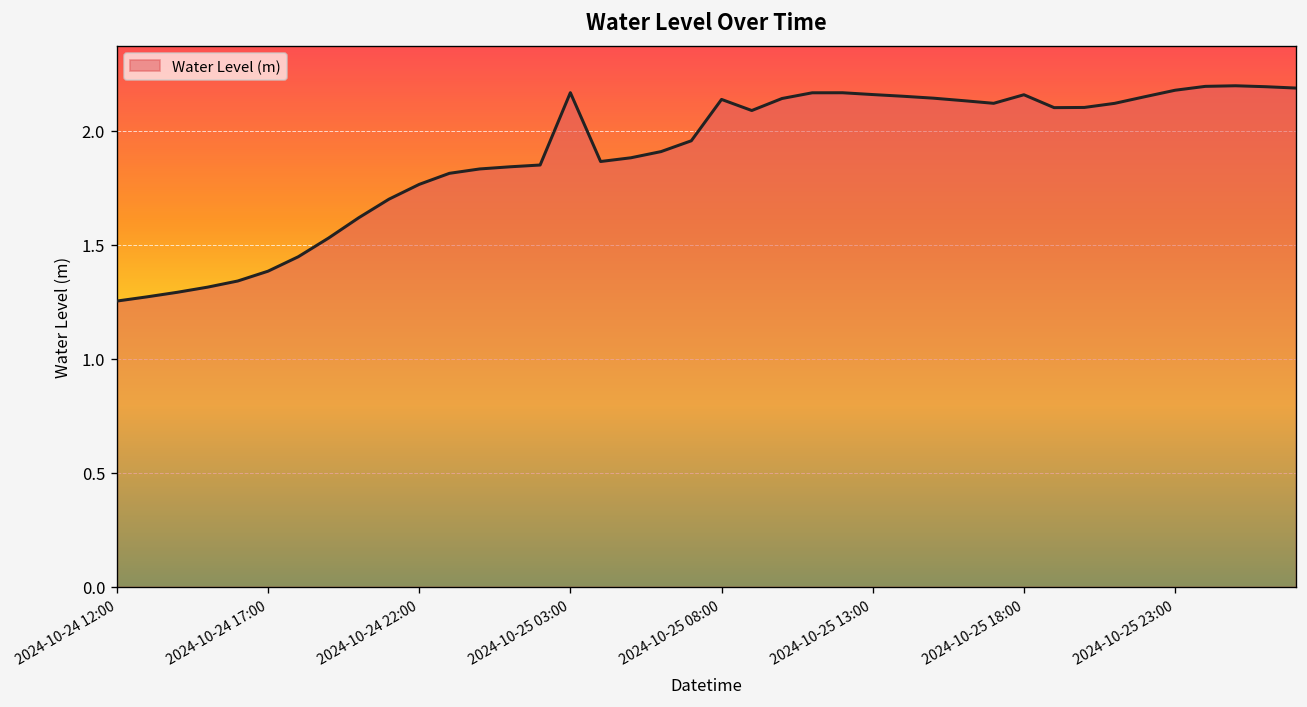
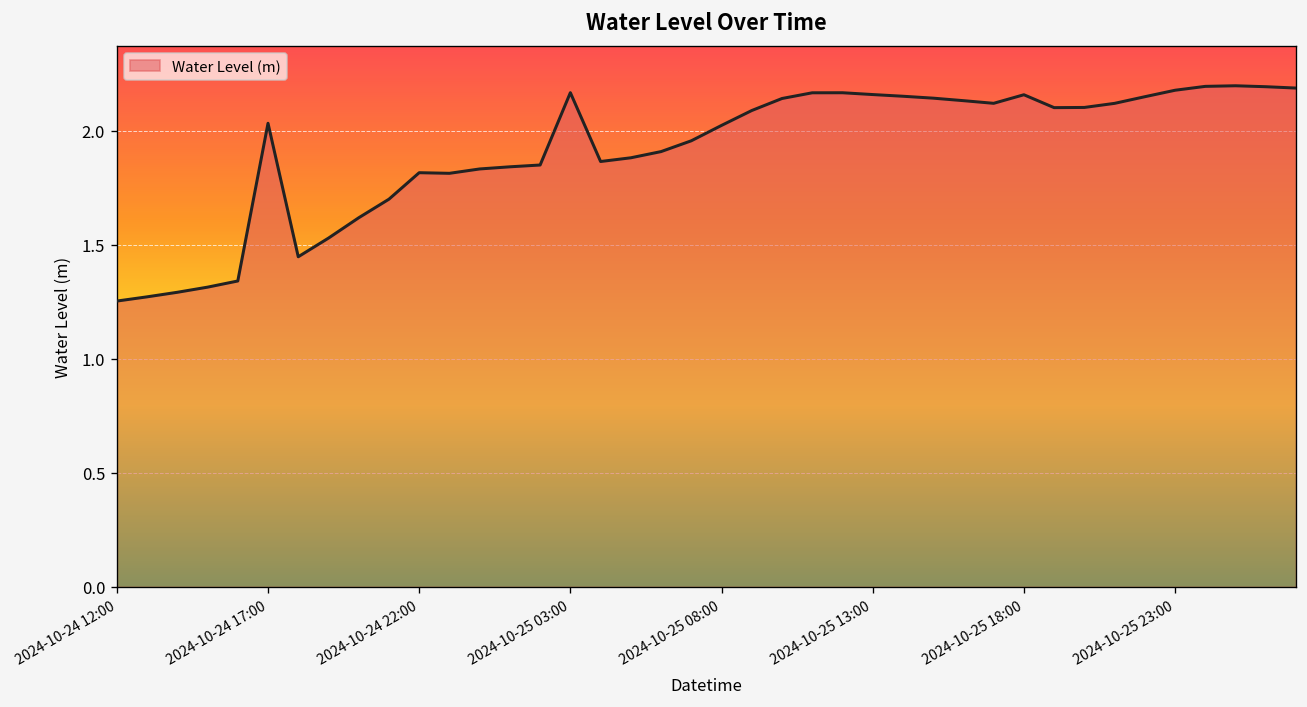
2024-10-24 17:00: 1.38 -> 2.03
2024-10-24 22:00: 1.76 -> 1.82
2024-10-25 08:00: 2.14 -> 2.02
